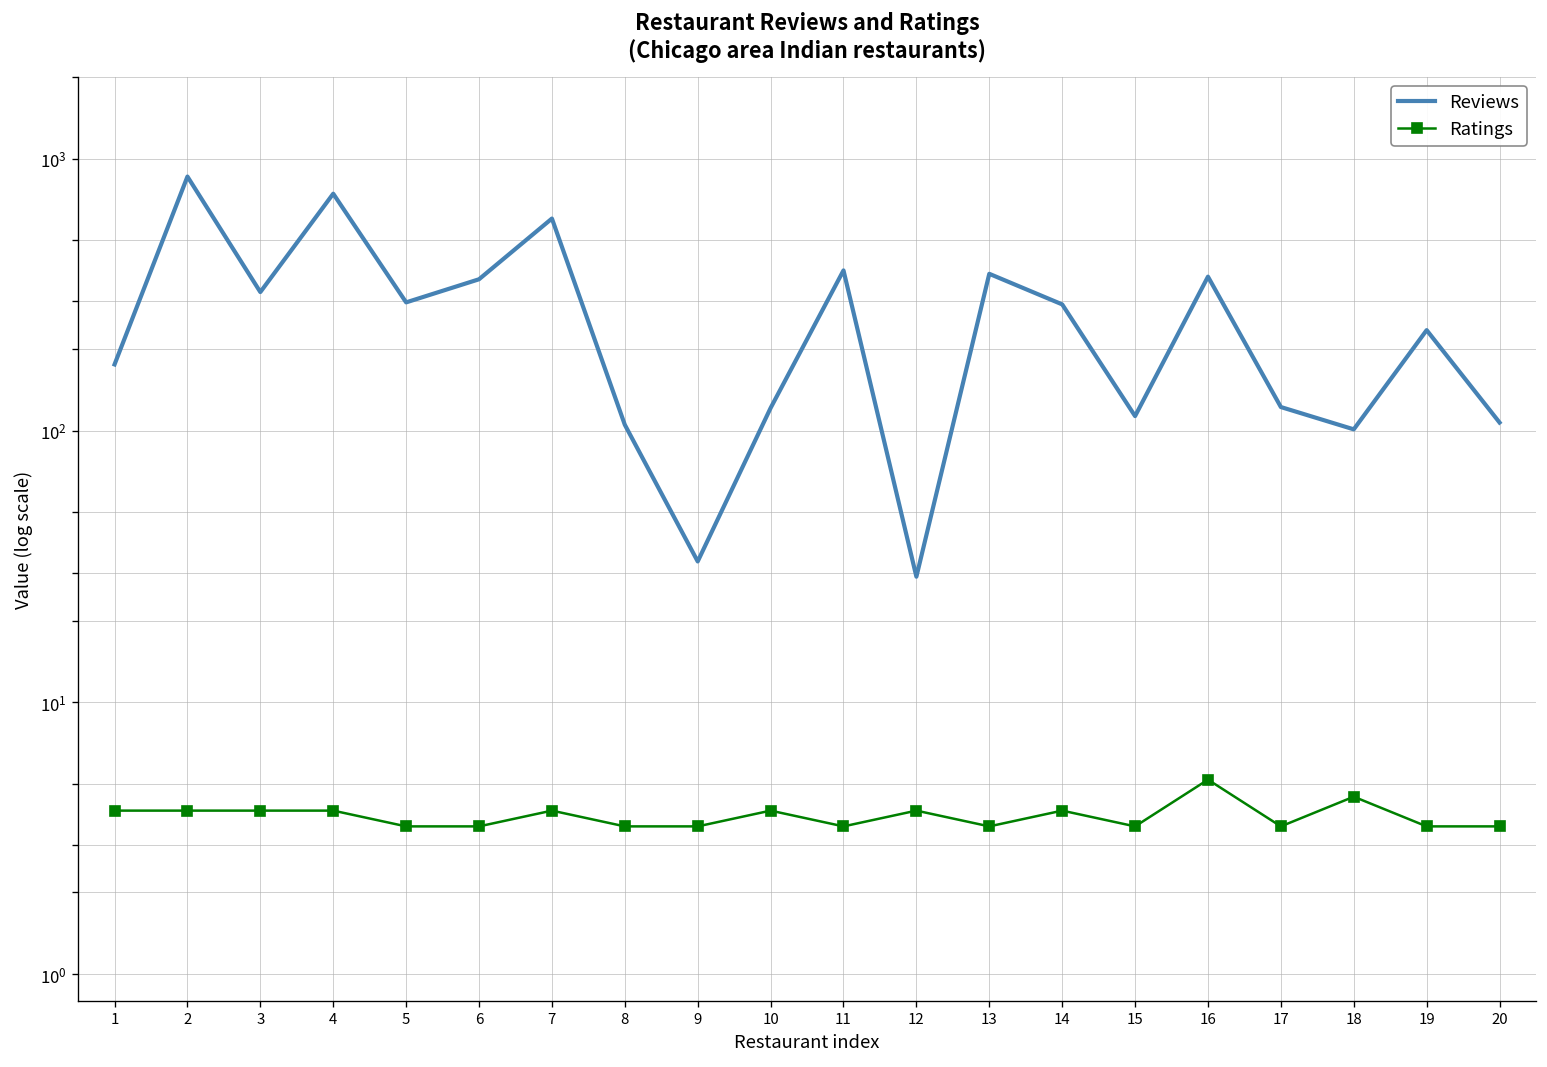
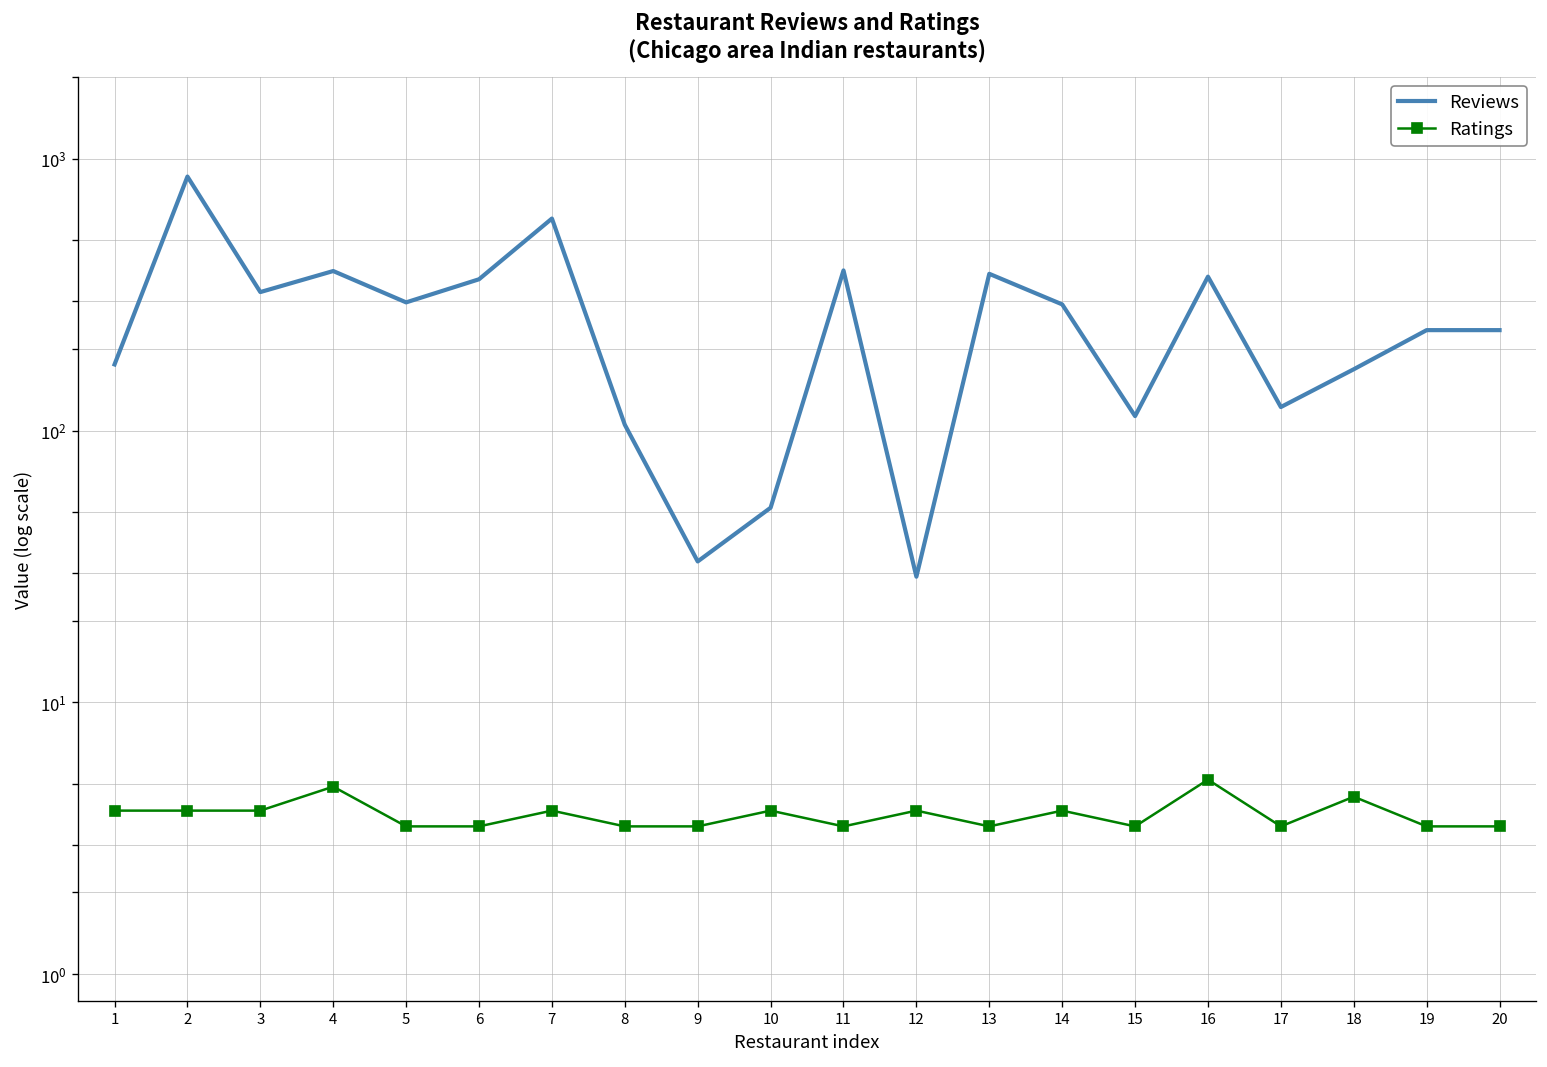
Reviews, 4: 740 -> 390
Ratings, 4: 4.0 -> 4.9
Reviews, 10: 120 -> 52
Reviews, 18: 100 -> 170
Reviews, 20: 110 -> 230
